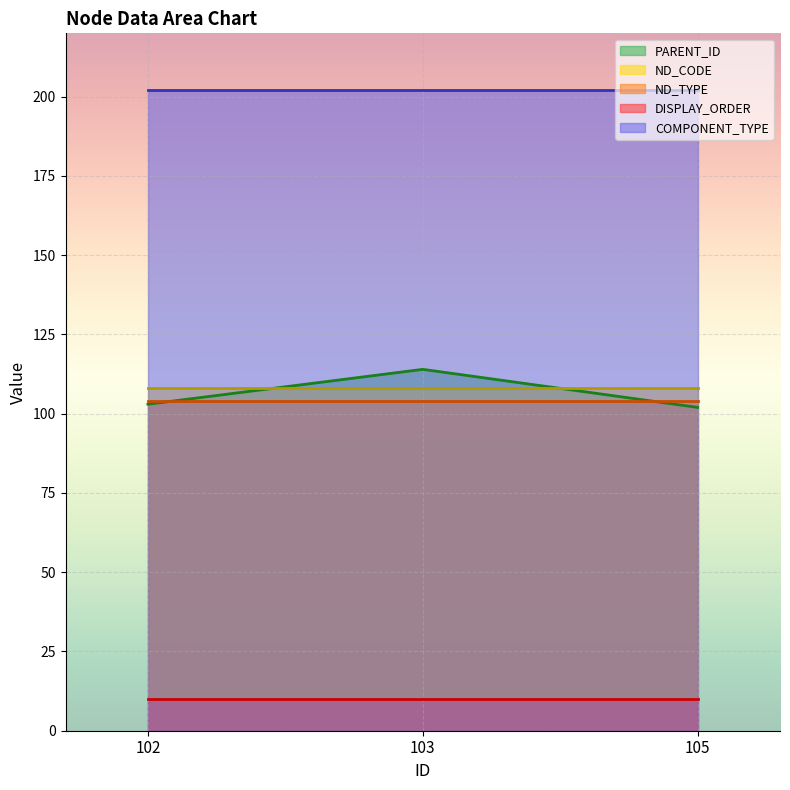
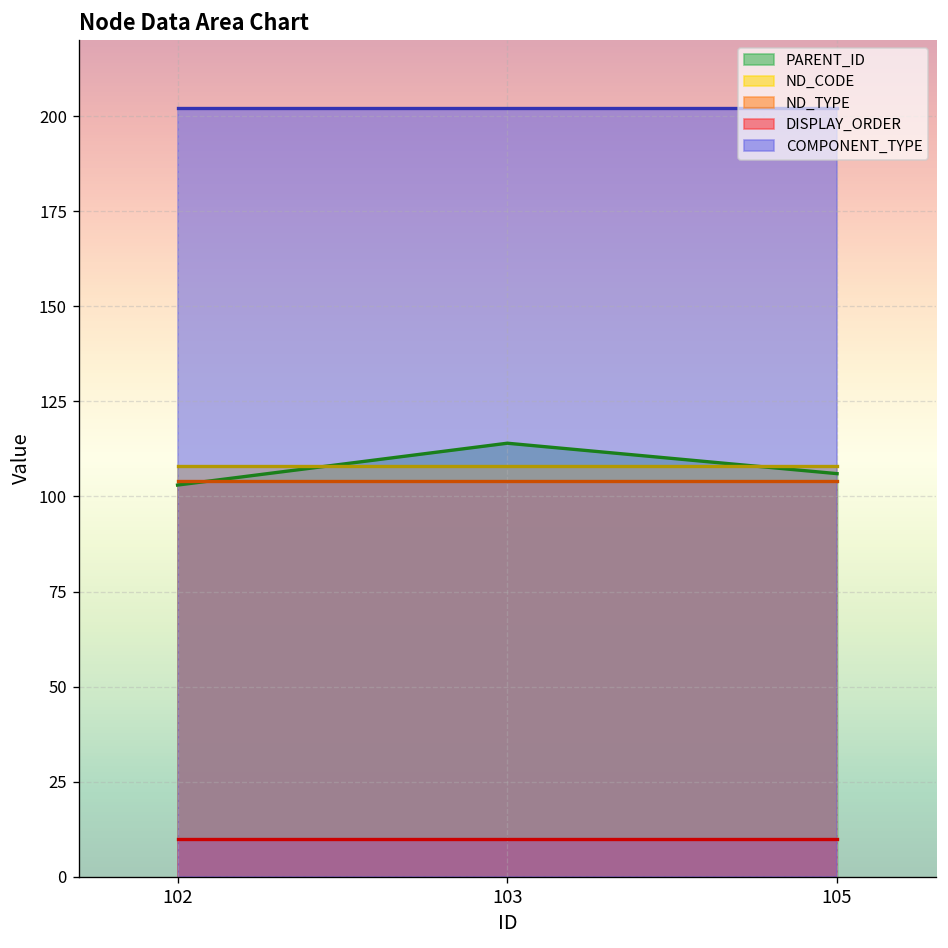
PARENT_ID, 105: 102 -> 106
